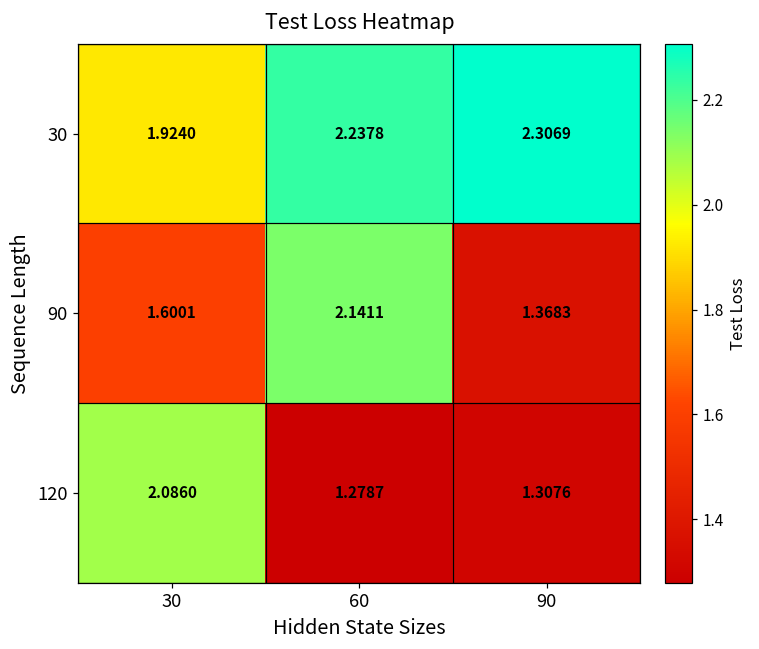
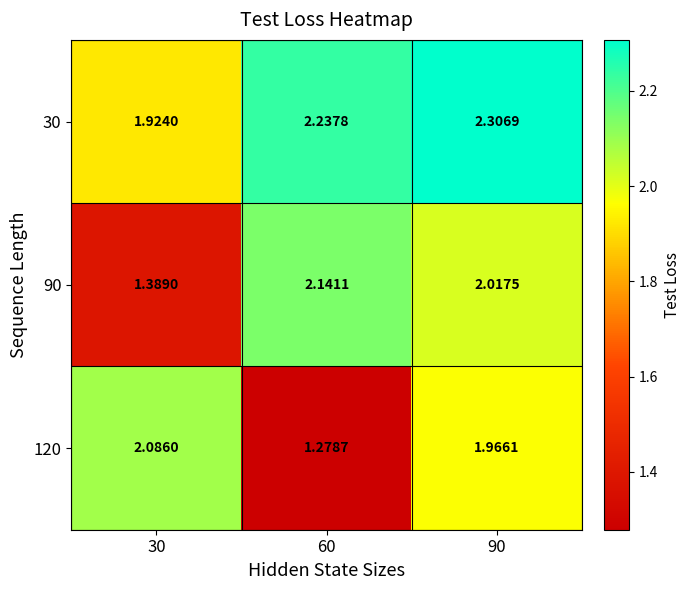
90, 30: 1.6001 -> 1.3890
90, 90: 1.3683 -> 2.0175
120, 90: 1.3076 -> 1.9661
